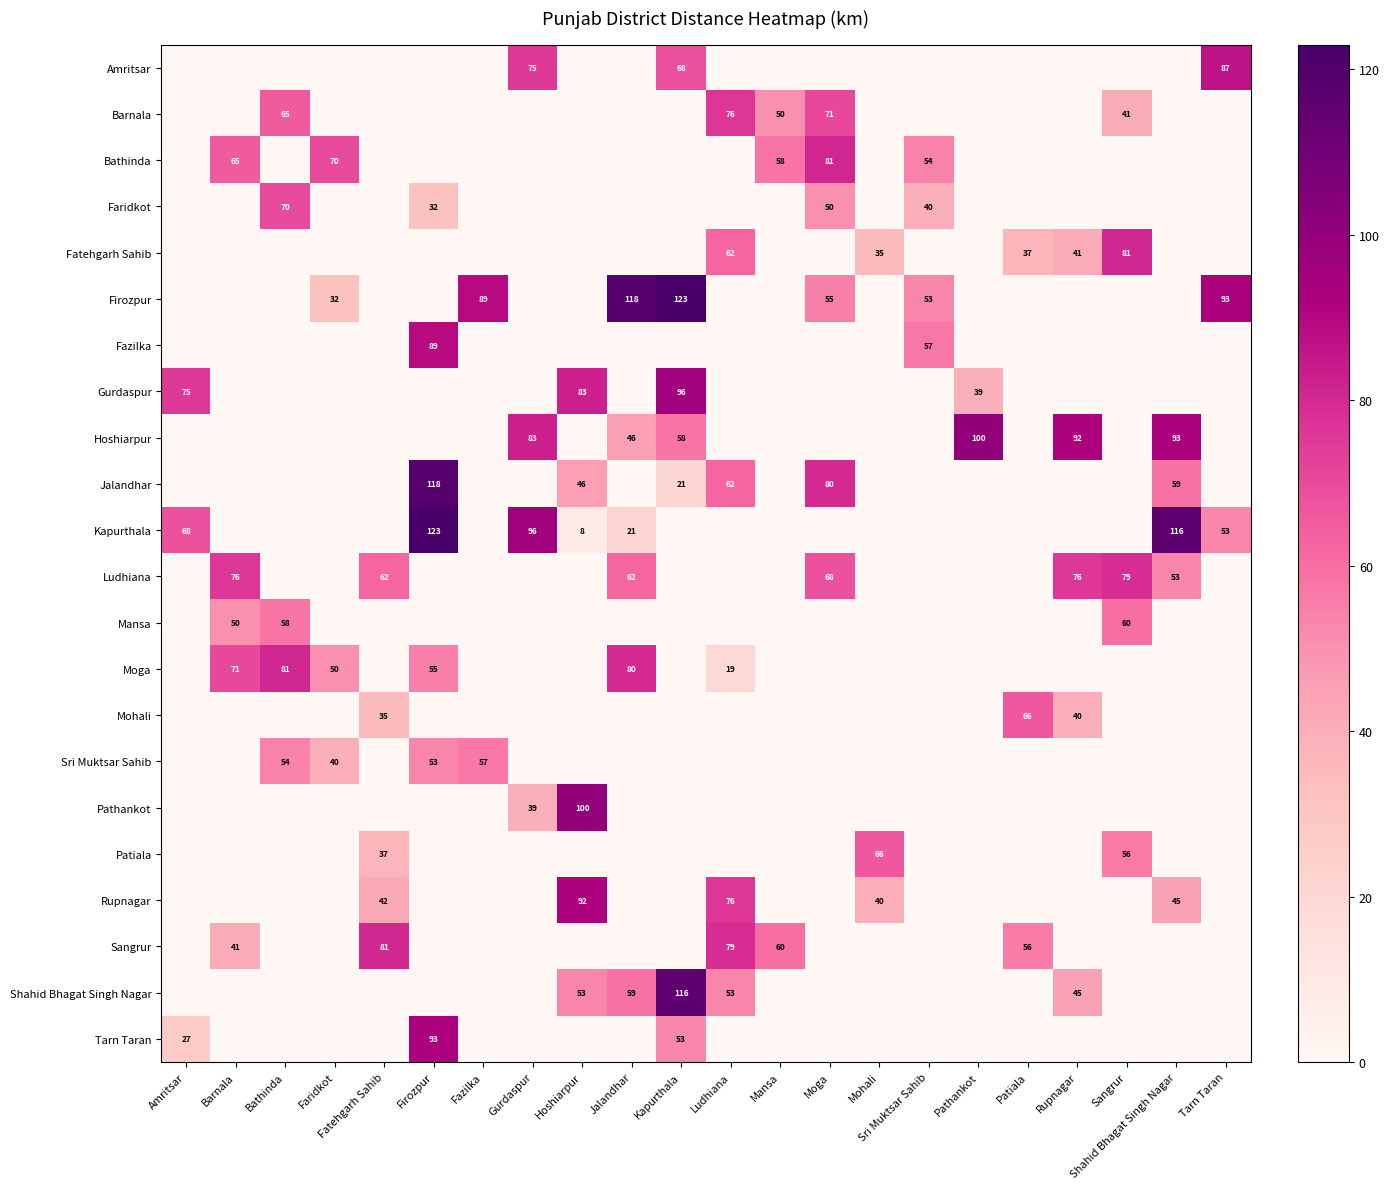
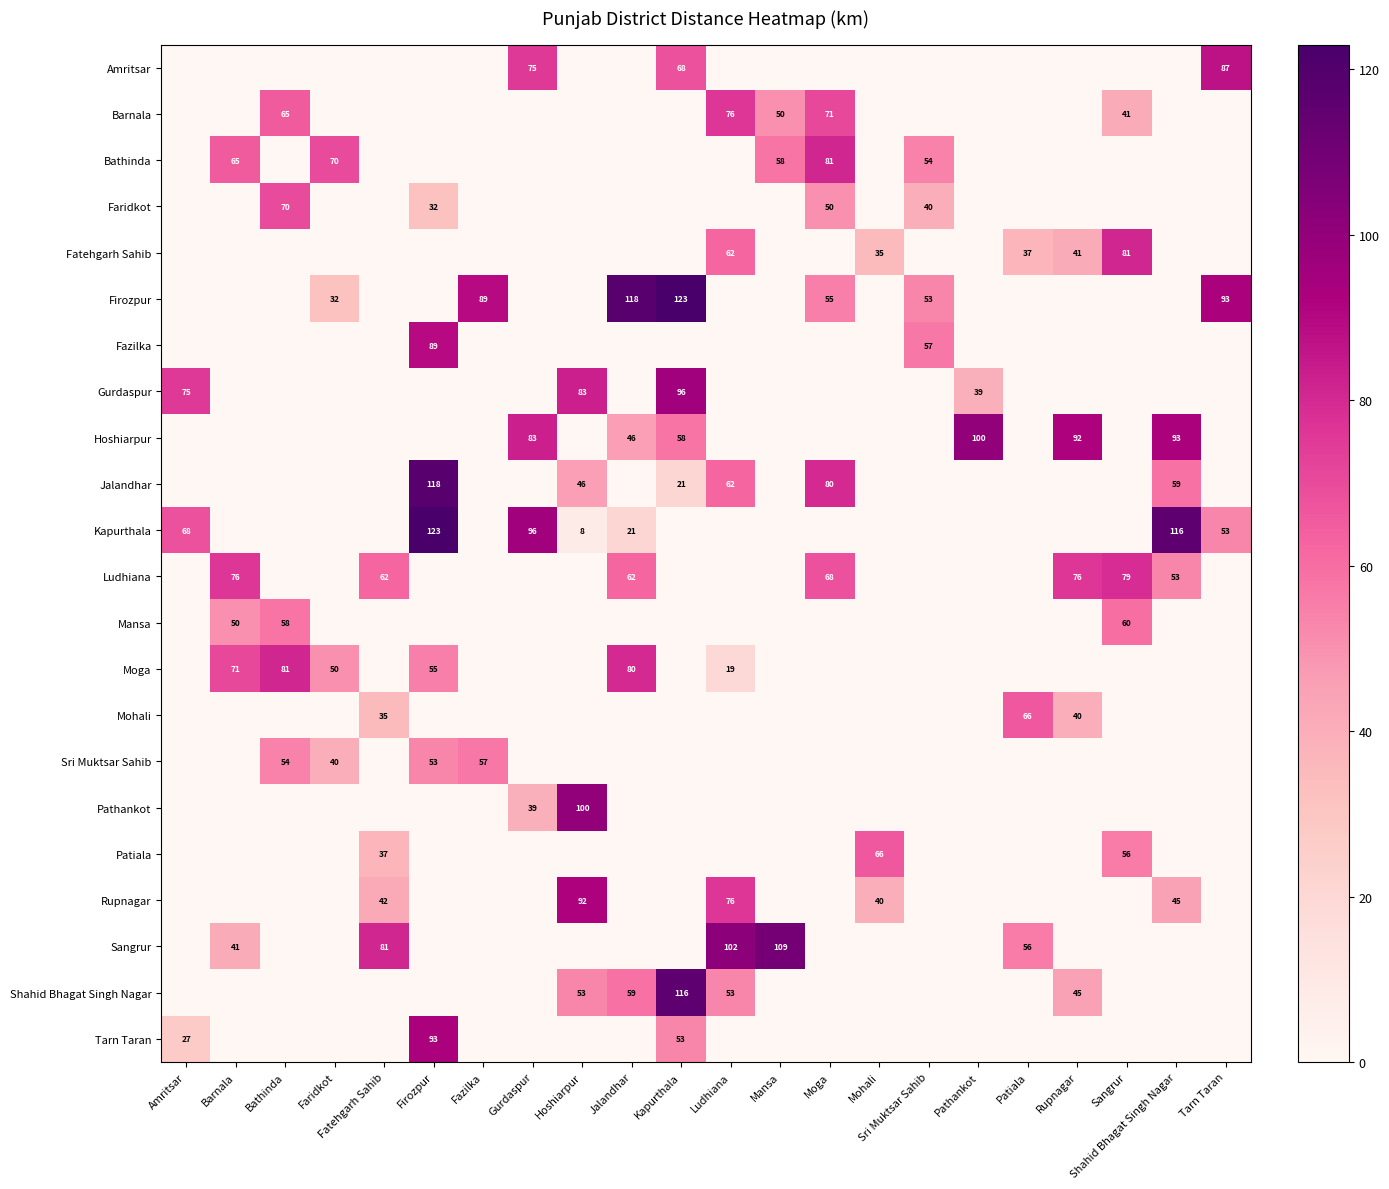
Sangrur, Ludhiana: 79 -> 102
Sangrur, Mansa: 60 -> 109
